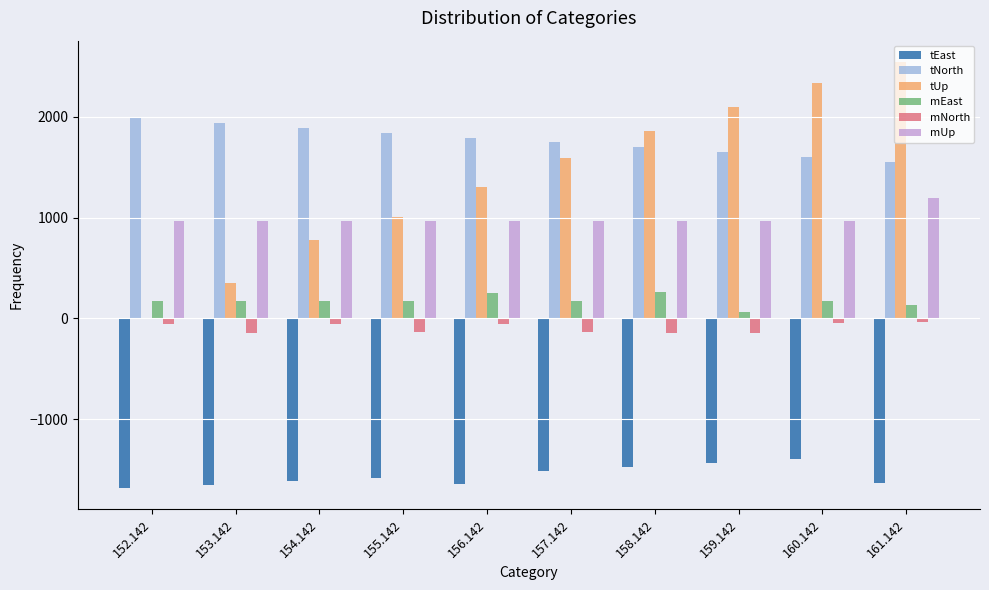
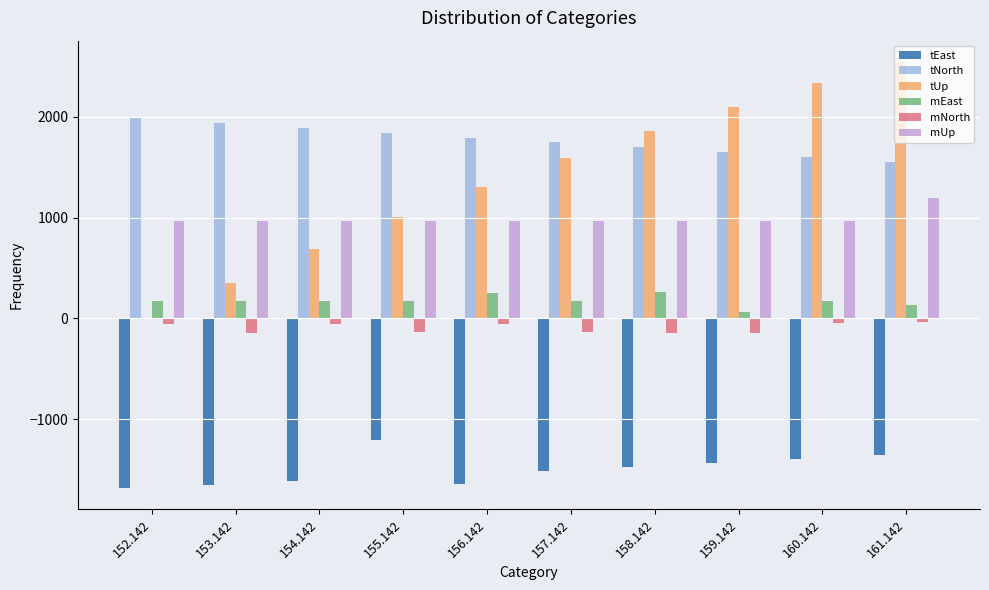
tUp, 154.142: 780 -> 690
tEast, 155.142: -1580 -> -1210
tEast, 161.142: -1630 -> -1350
